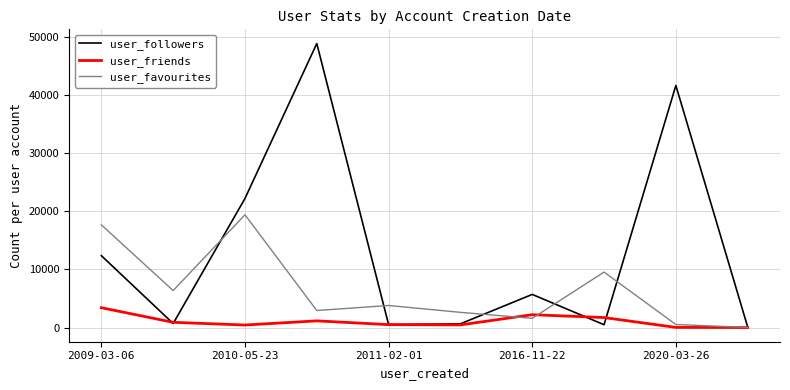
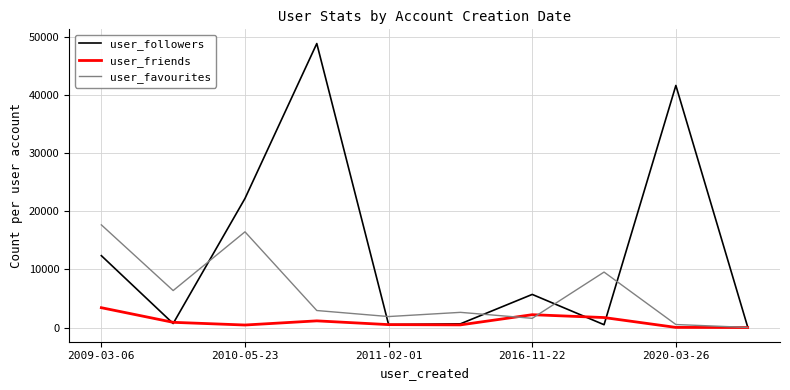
user_favourites, 2010-05-23: 19000 -> 16000
user_favourites, 2011-02-01: 4000 -> 2000
